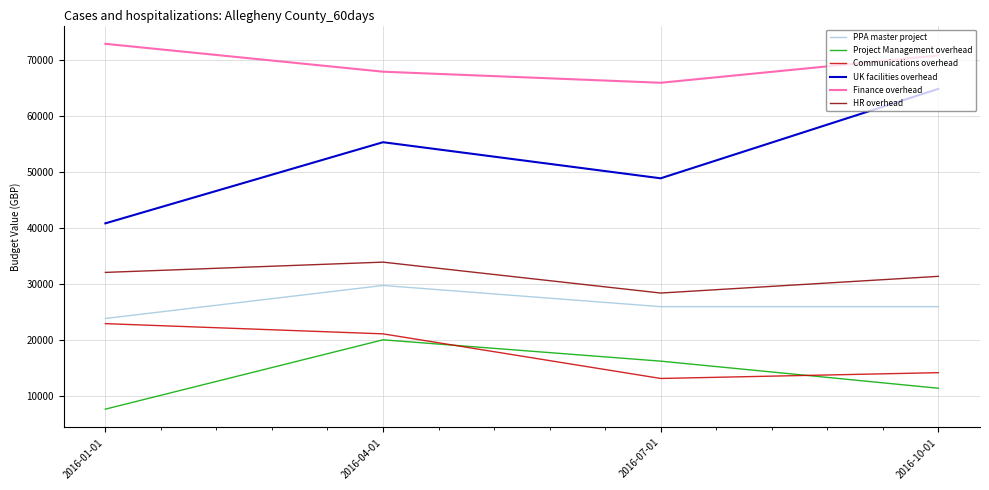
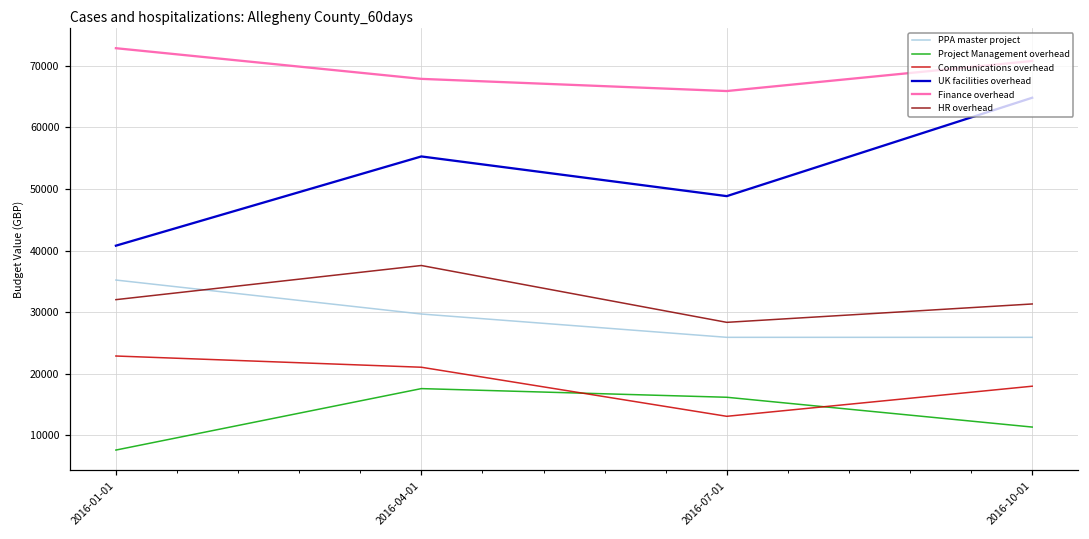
PPA master project, 2016-01-01: 24000 -> 35000
Project Management overhead, 2016-04-01: 20000 -> 18000
HR overhead, 2016-04-01: 34000 -> 38000
Communications overhead, 2016-10-01: 14000 -> 18000
